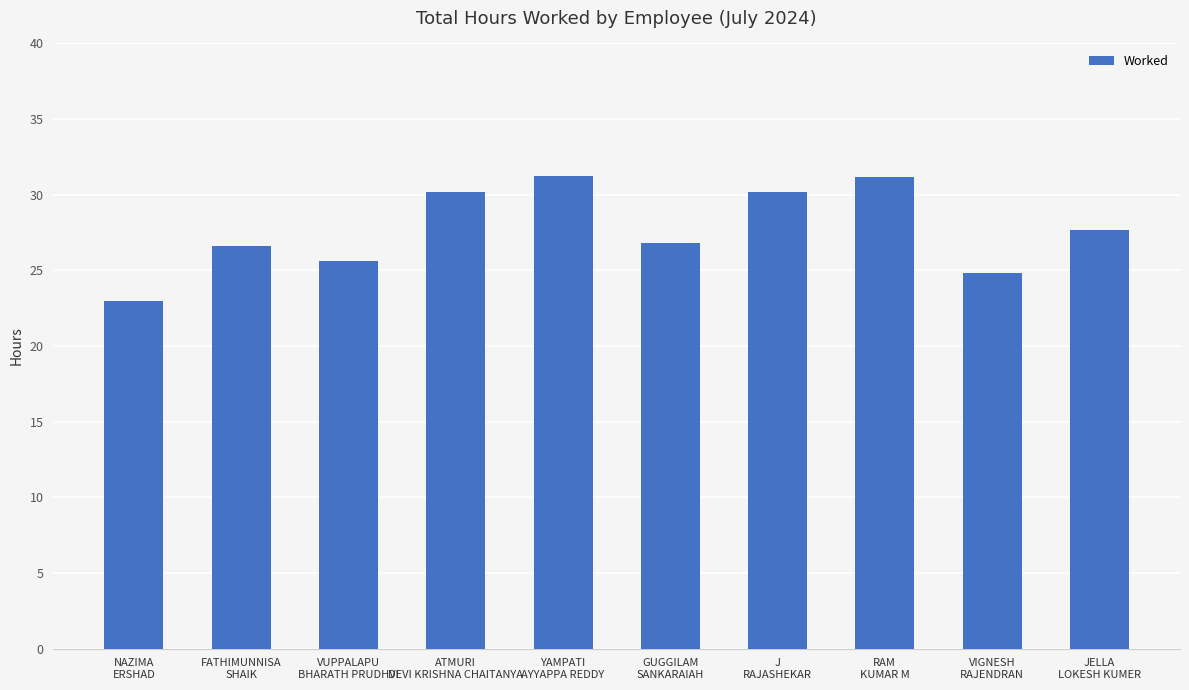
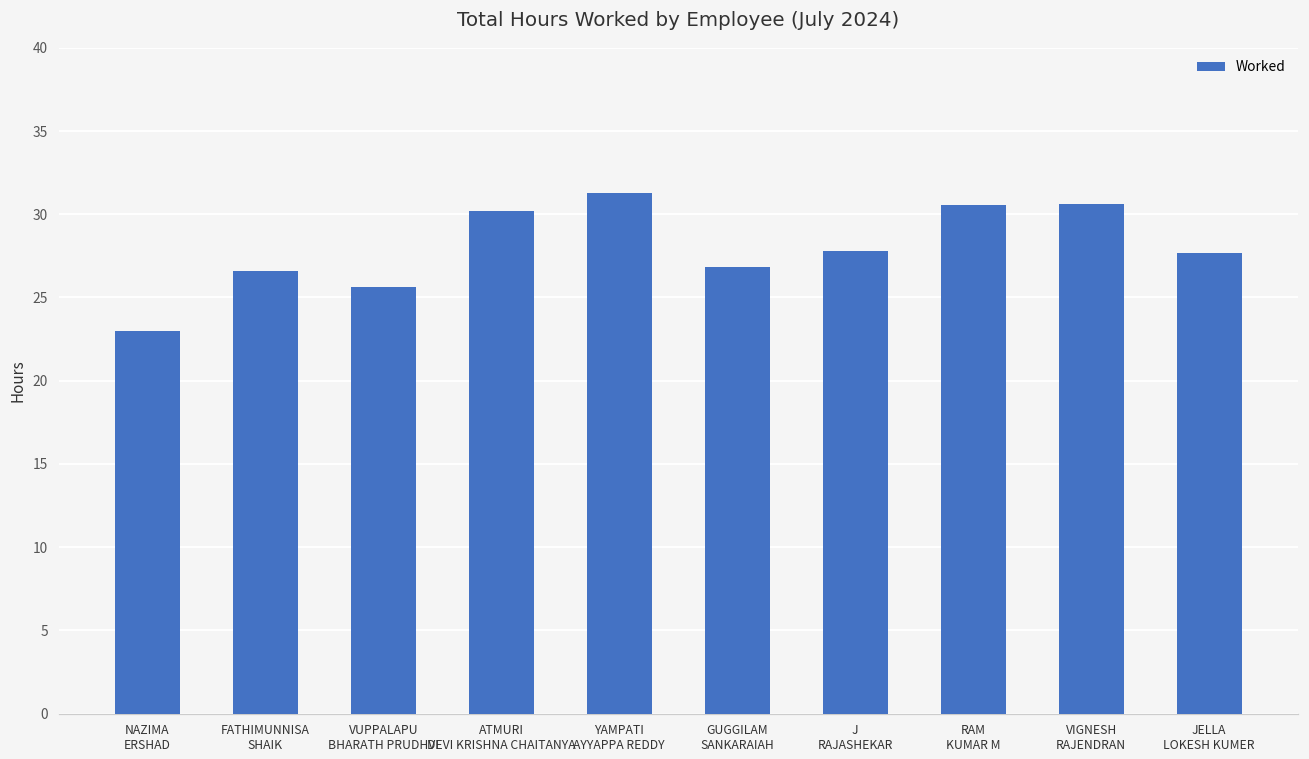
J RAJASHEKAR: 30.2 -> 27.8
RAM KUMAR M: 31.2 -> 30.6
VIGNESH RAJENDRAN: 24.8 -> 30.6
